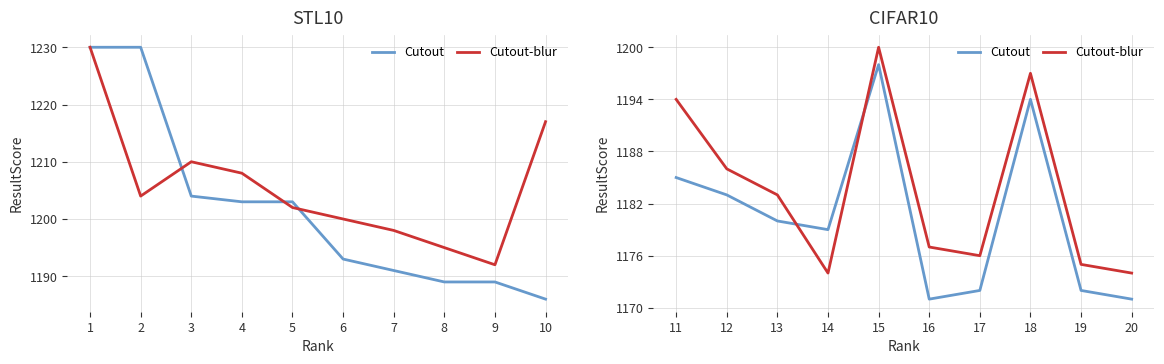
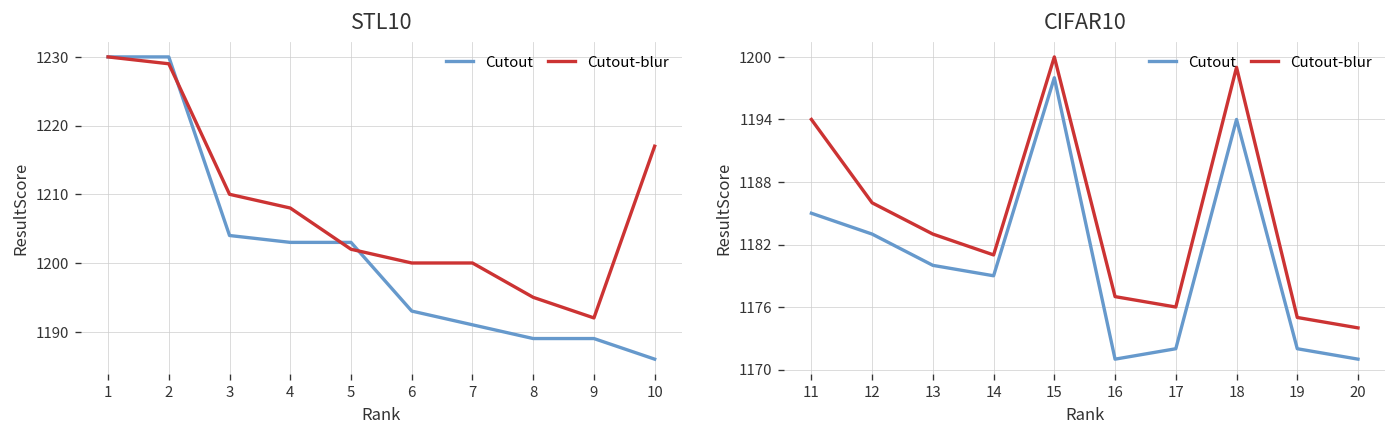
STL10, Cutout-blur, 2: 1204 -> 1229
STL10, Cutout-blur, 7: 1198 -> 1200
CIFAR10, Cutout-blur, 14: 1174 -> 1181
CIFAR10, Cutout-blur, 18: 1197 -> 1199
